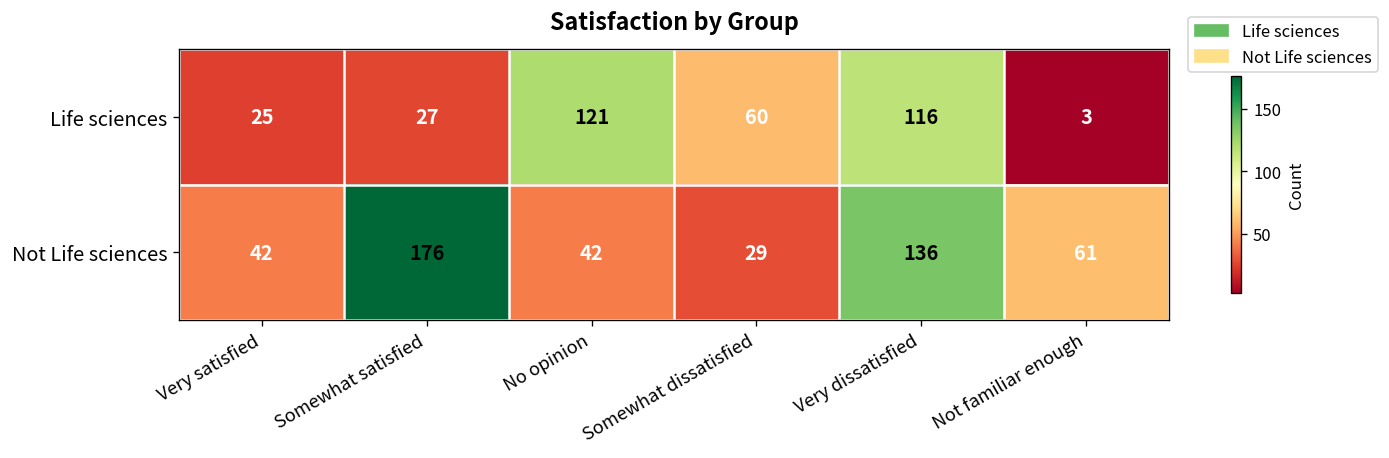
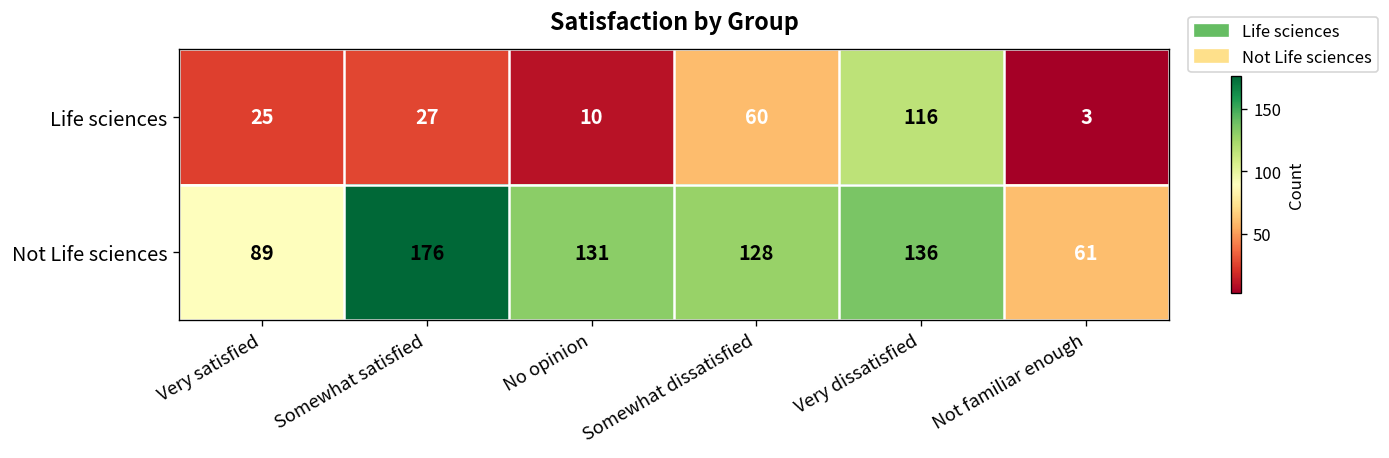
Life sciences, No opinion: 121 -> 10
Not Life sciences, Very satisfied: 42 -> 89
Not Life sciences, No opinion: 42 -> 131
Not Life sciences, Somewhat dissatisfied: 29 -> 128
